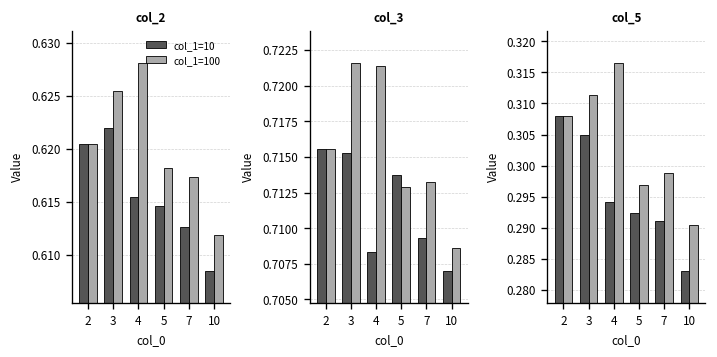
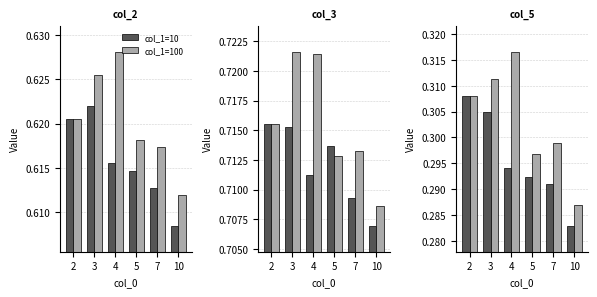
col_3, col_1=10, 4: 0.7083 -> 0.7113
col_5, col_1=100, 10: 0.290 -> 0.287
